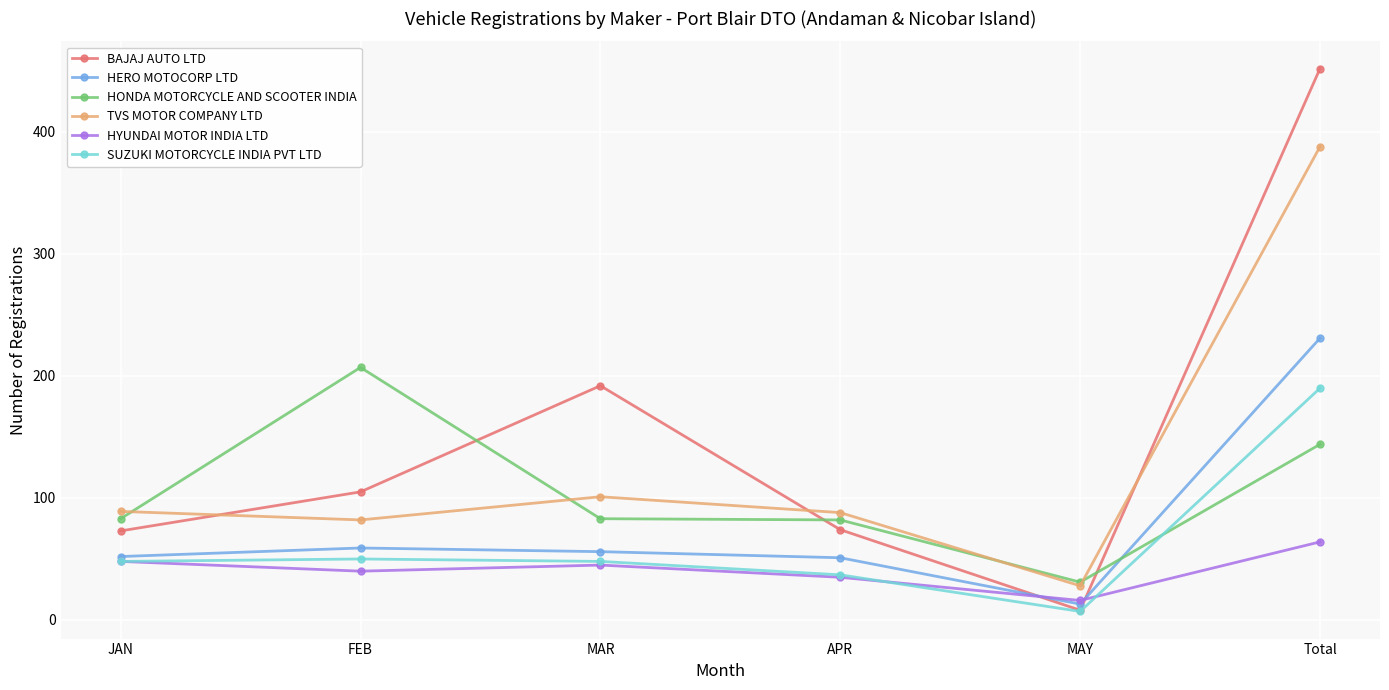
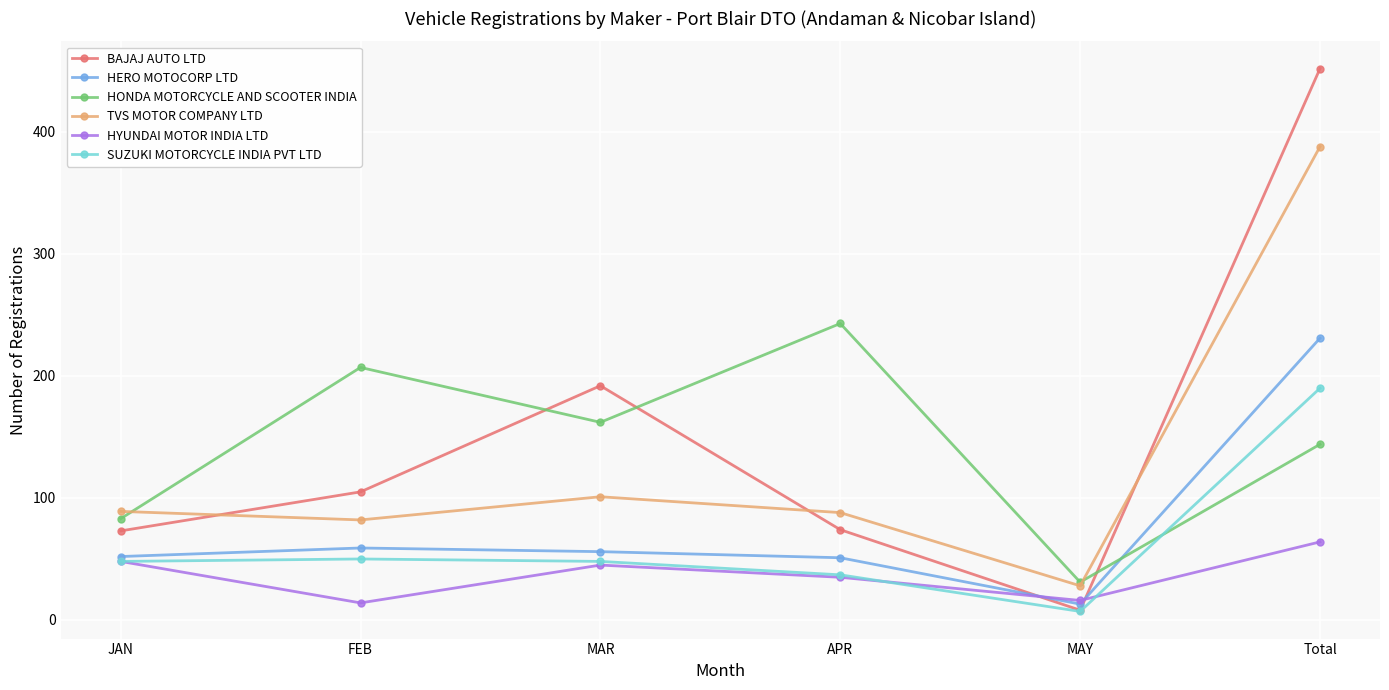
HYUNDAI MOTOR INDIA LTD, FEB: 40 -> 14
HONDA MOTORCYCLE AND SCOOTER INDIA, MAR: 83 -> 162
HONDA MOTORCYCLE AND SCOOTER INDIA, APR: 82 -> 243
